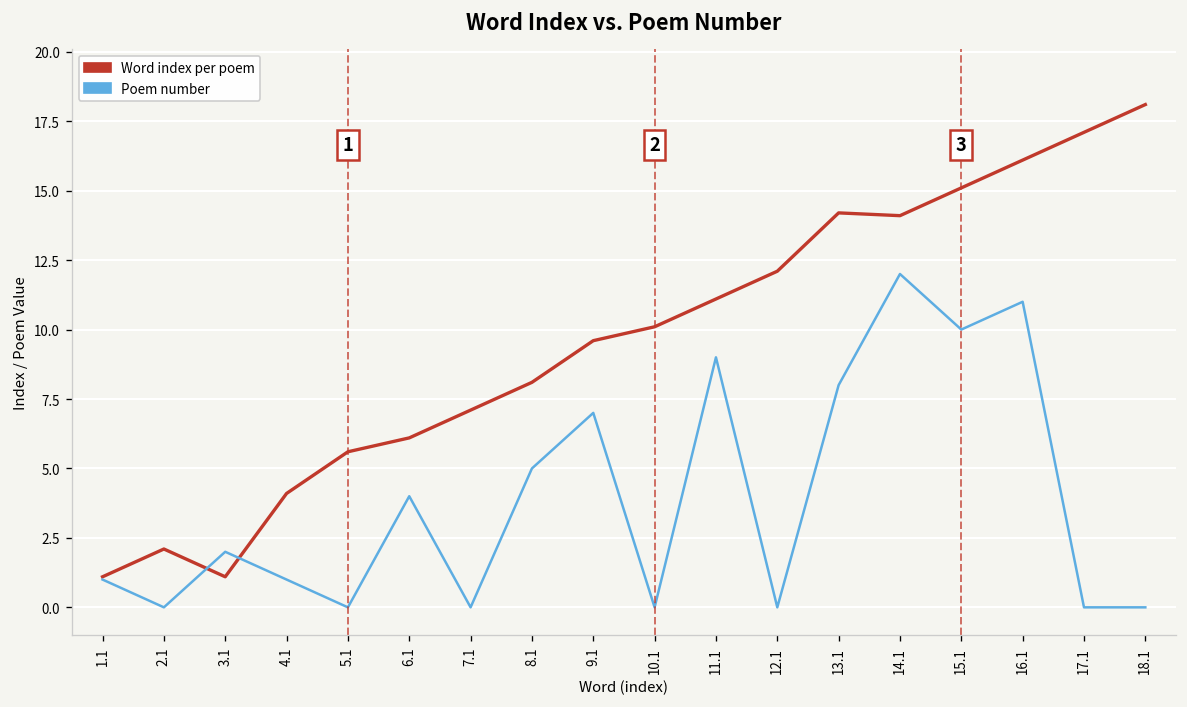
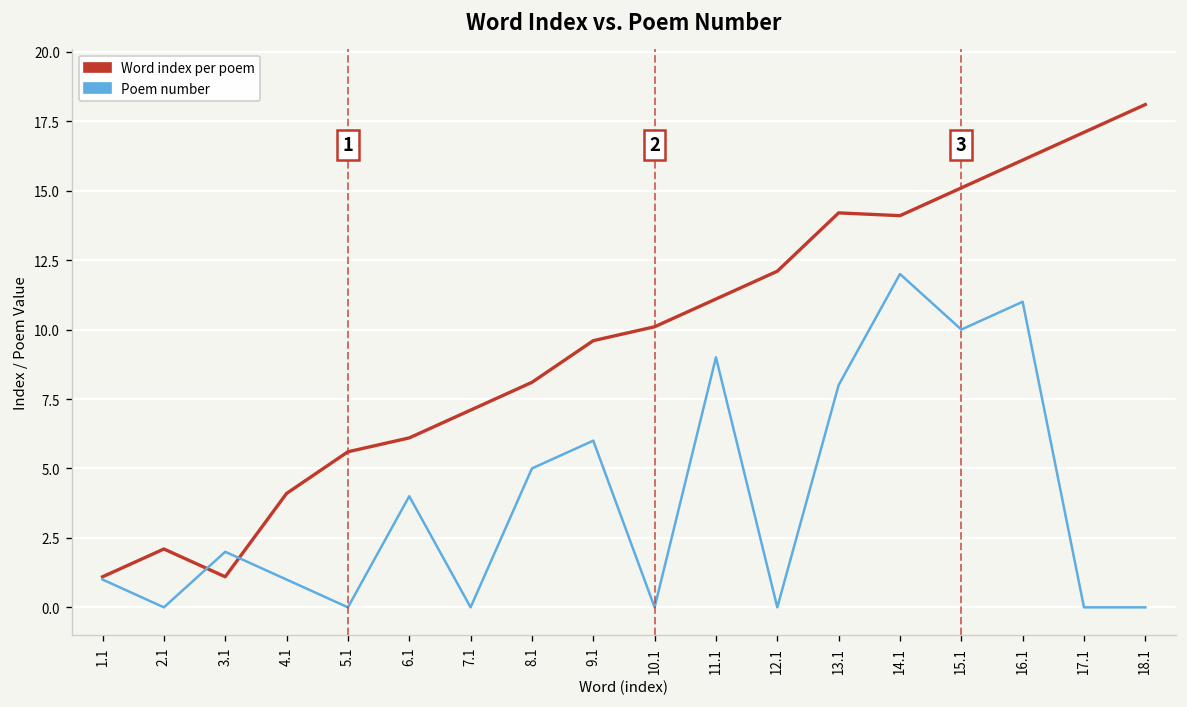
Poem number, 9.1: 7 -> 6
